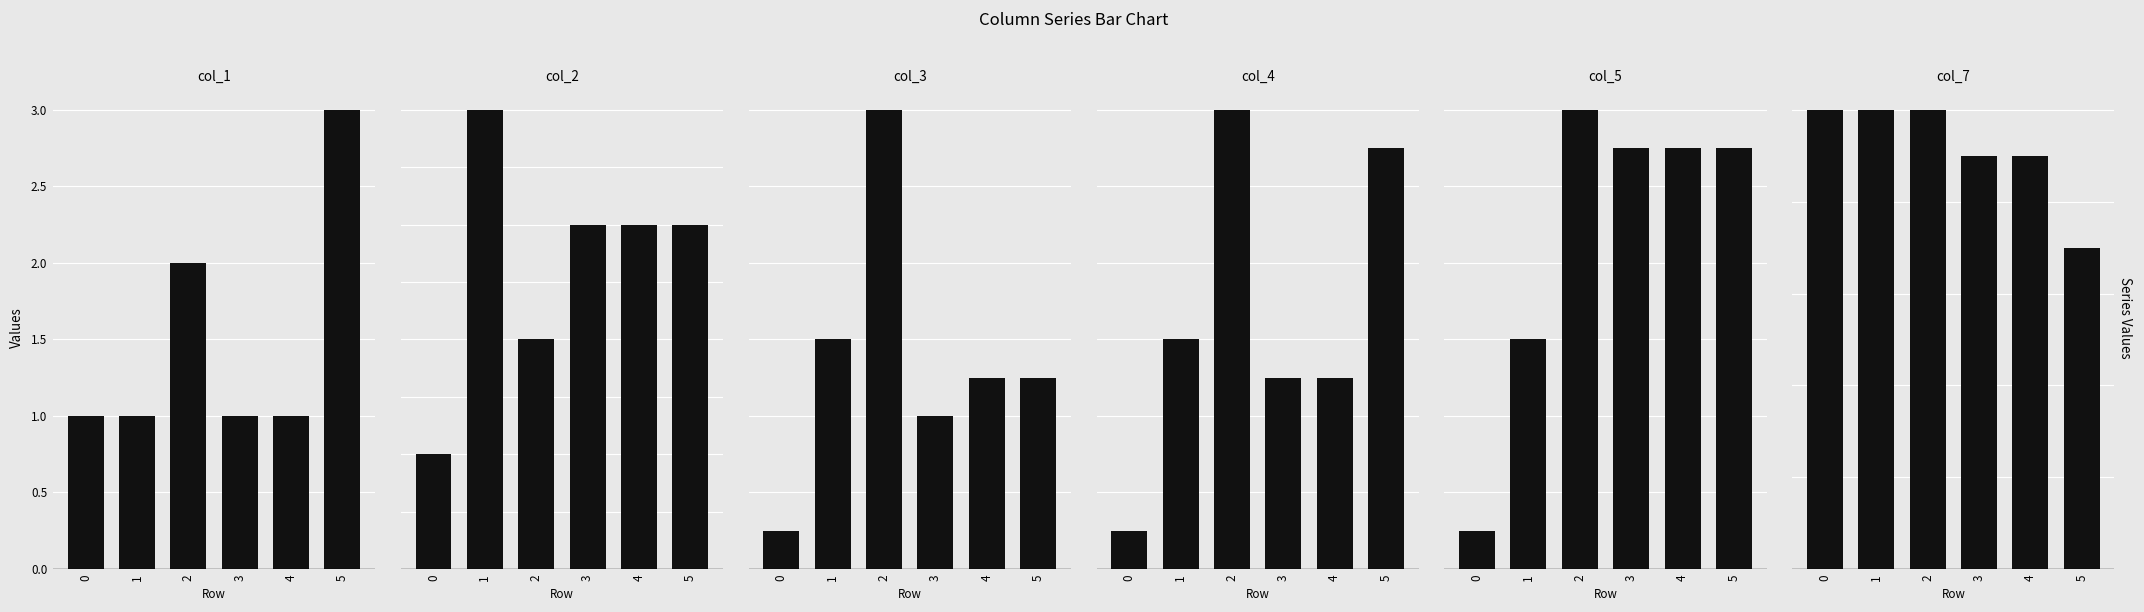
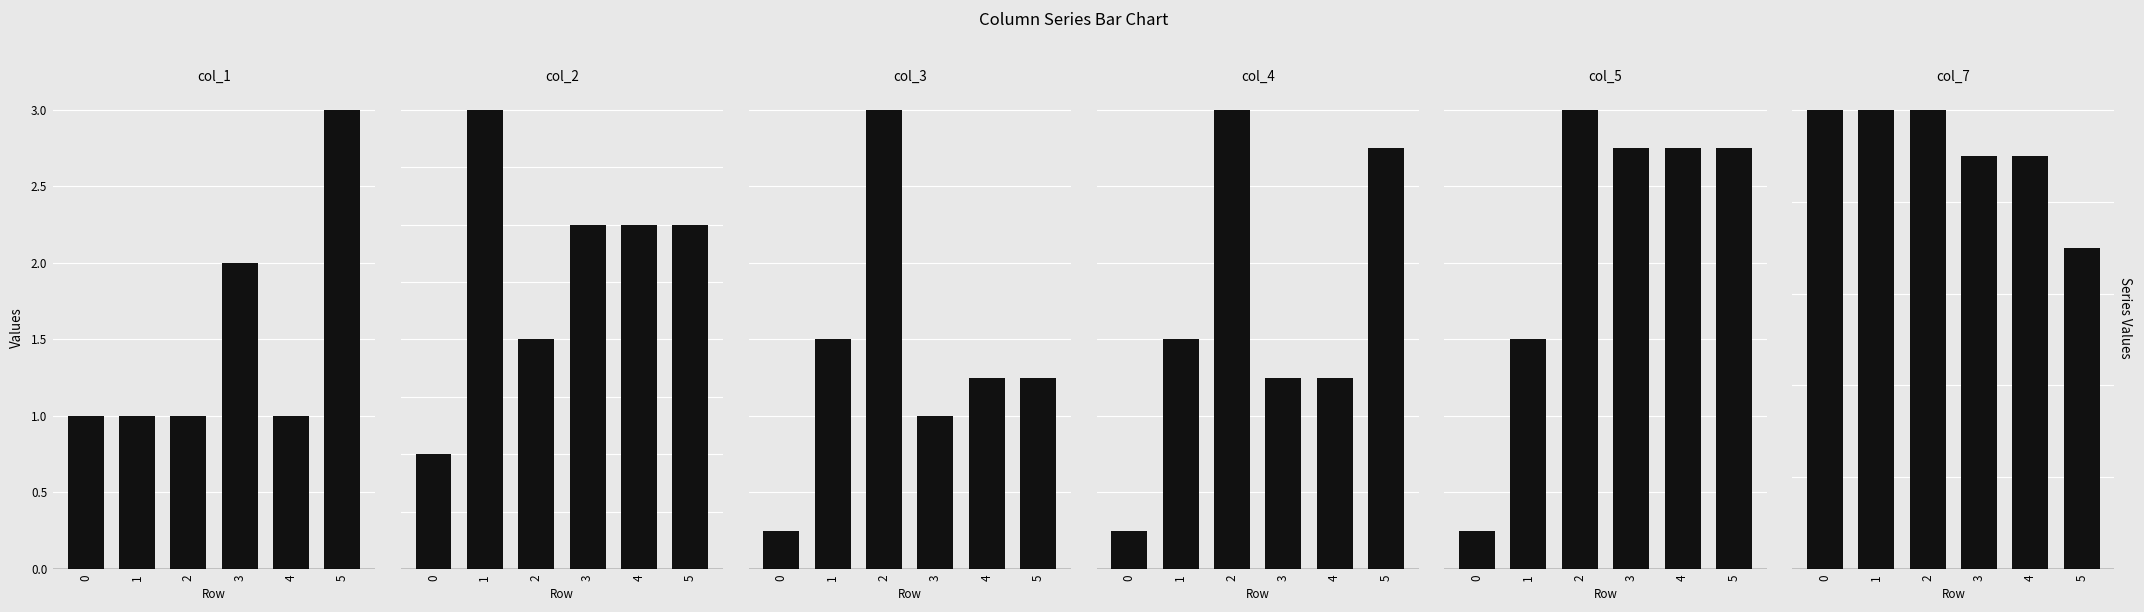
col_1, 2: 2 -> 1
col_1, 3: 1 -> 2
